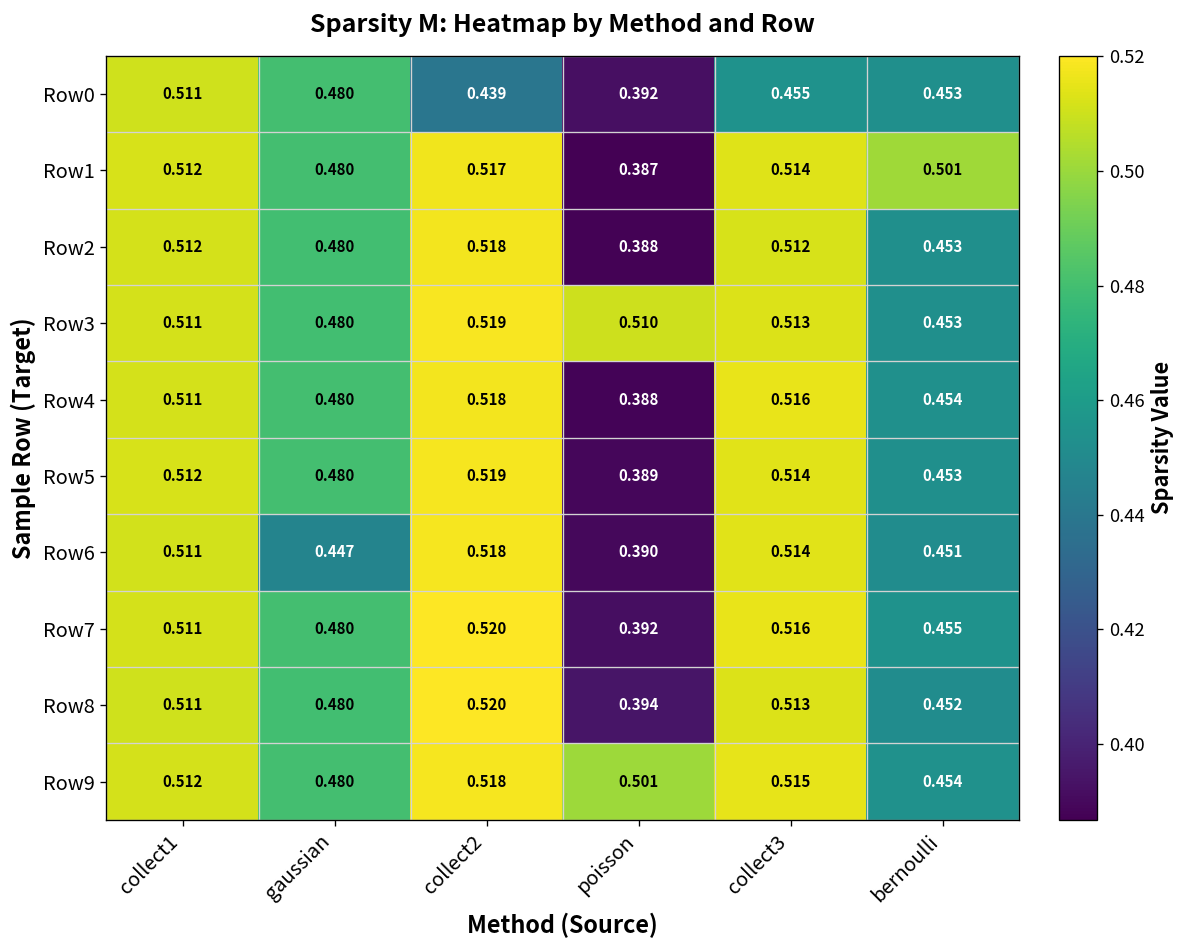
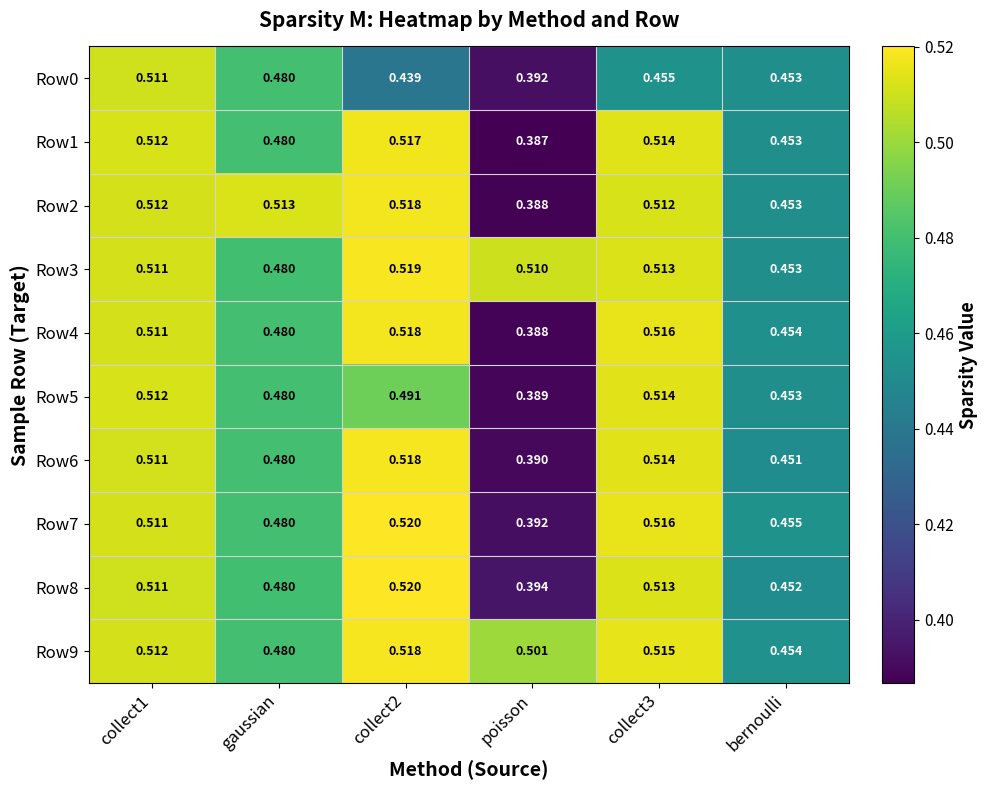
Row1, bernoulli: 0.501 -> 0.453
Row2, gaussian: 0.480 -> 0.513
Row5, collect2: 0.519 -> 0.491
Row6, gaussian: 0.447 -> 0.480
